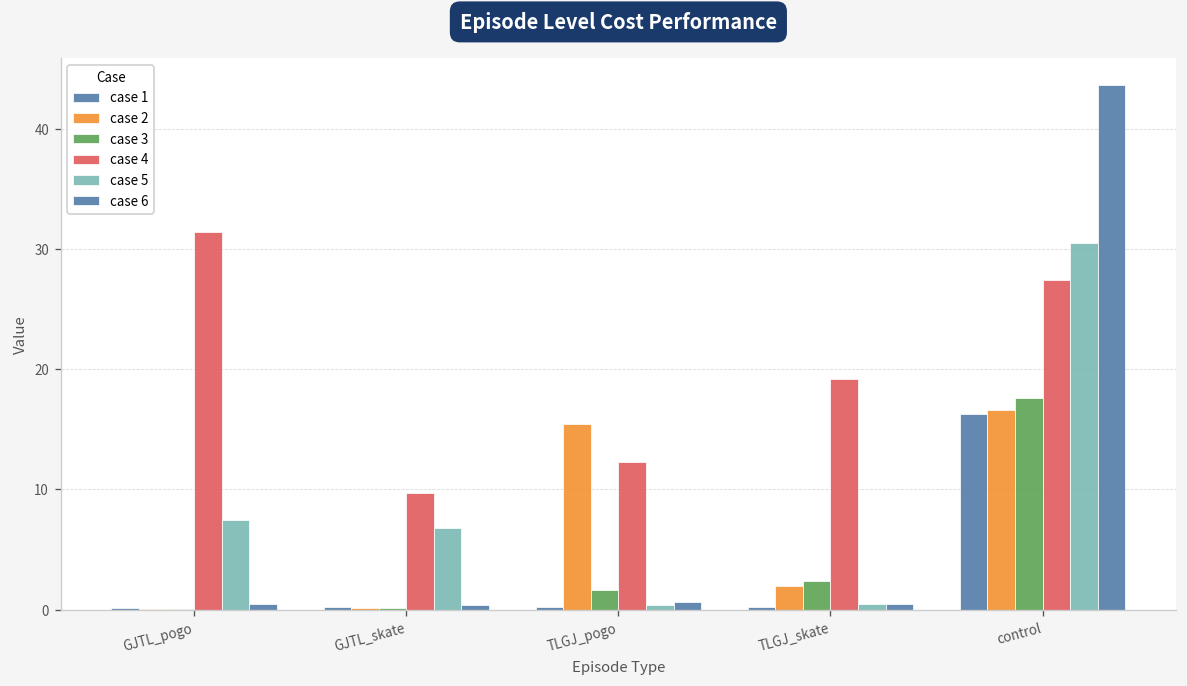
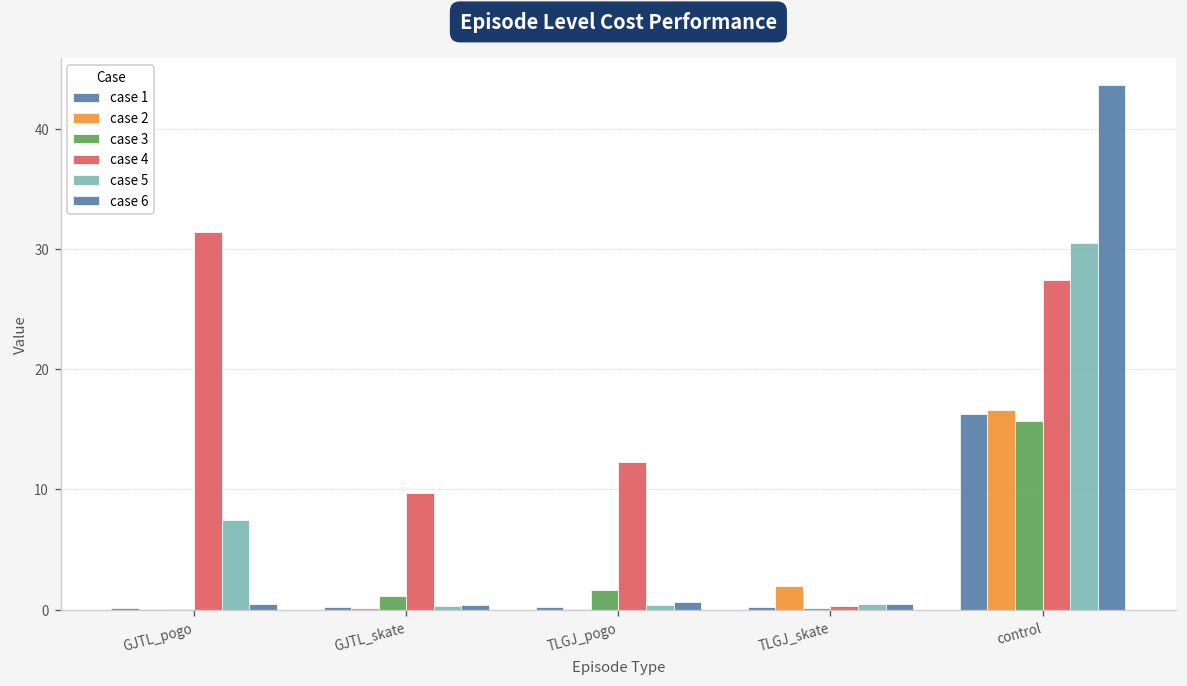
case 3, GJTL_skate: 0.2 -> 1.1
case 5, GJTL_skate: 6.8 -> 0.3
case 2, TLGJ_pogo: 15.4 -> 0.1
case 3, TLGJ_skate: 2.3 -> 0.2
case 4, TLGJ_skate: 19.2 -> 0.3
case 3, control: 17.6 -> 15.7
